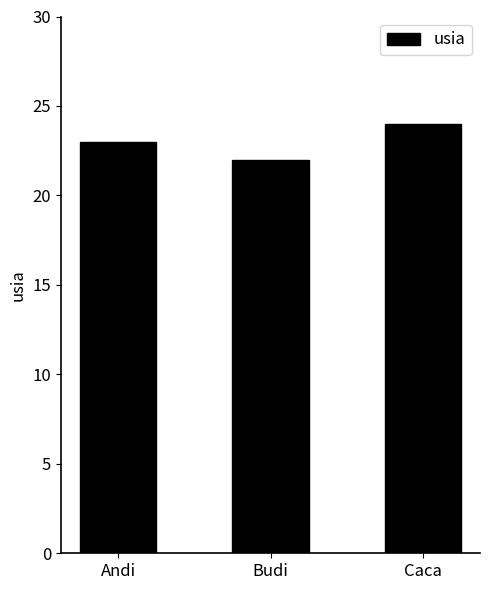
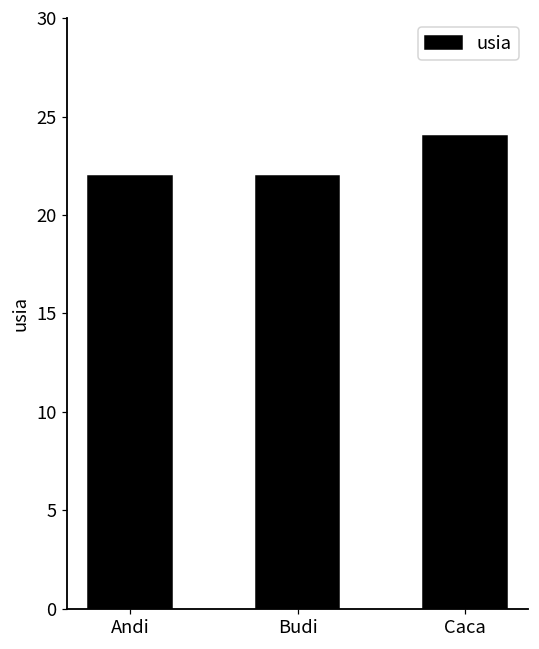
Andi: 23 -> 22
